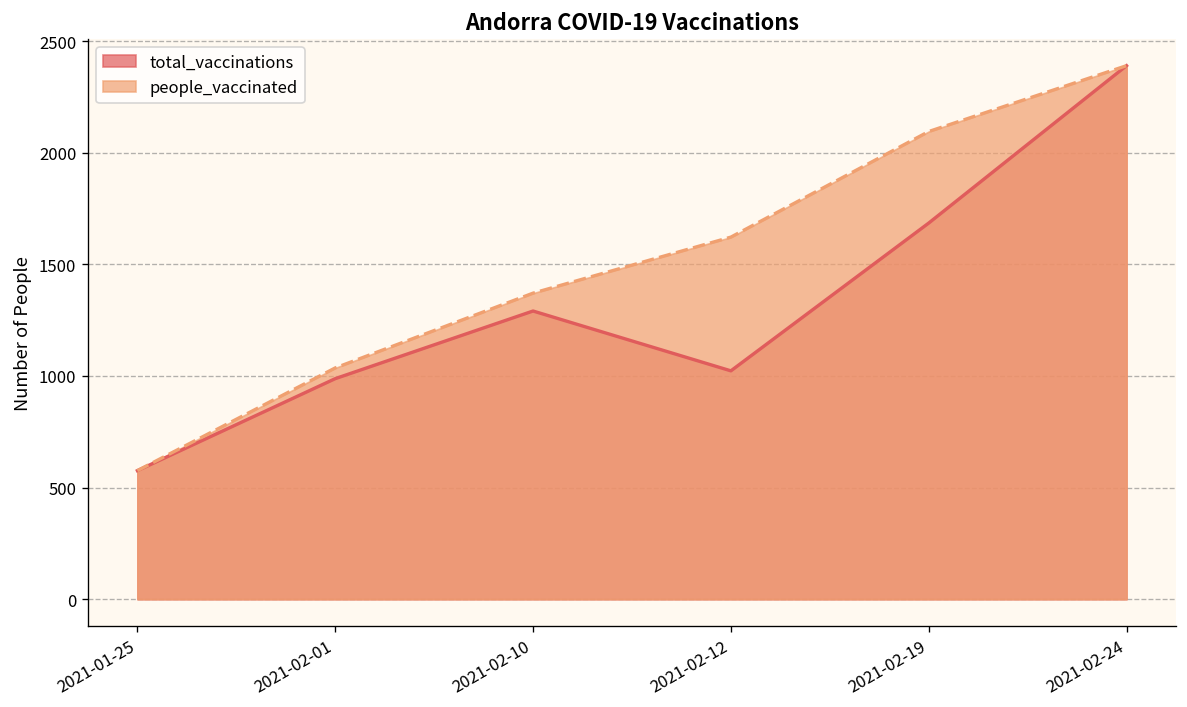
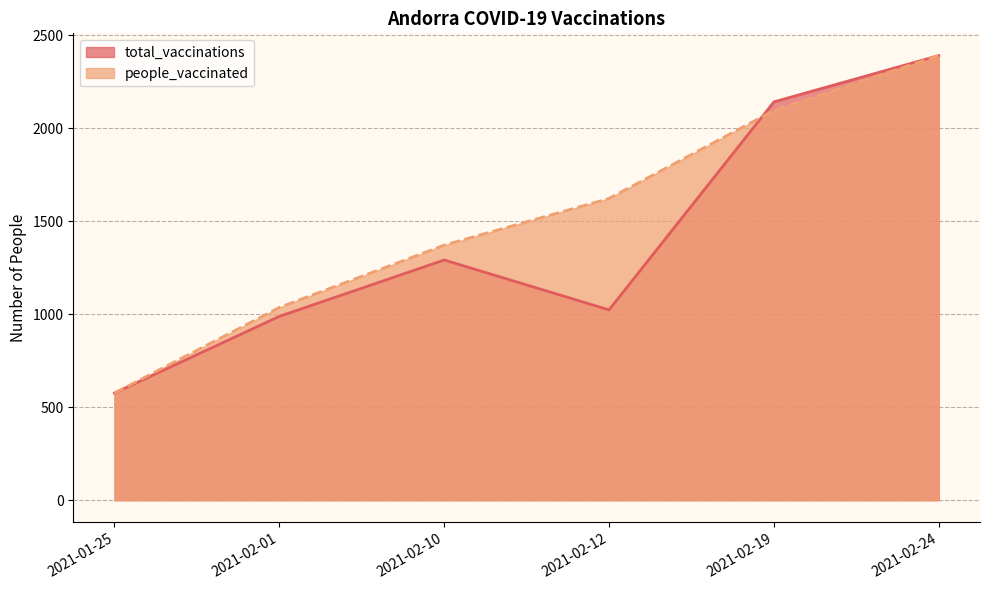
total_vaccinations, 2021-02-19: 1690 -> 2140
